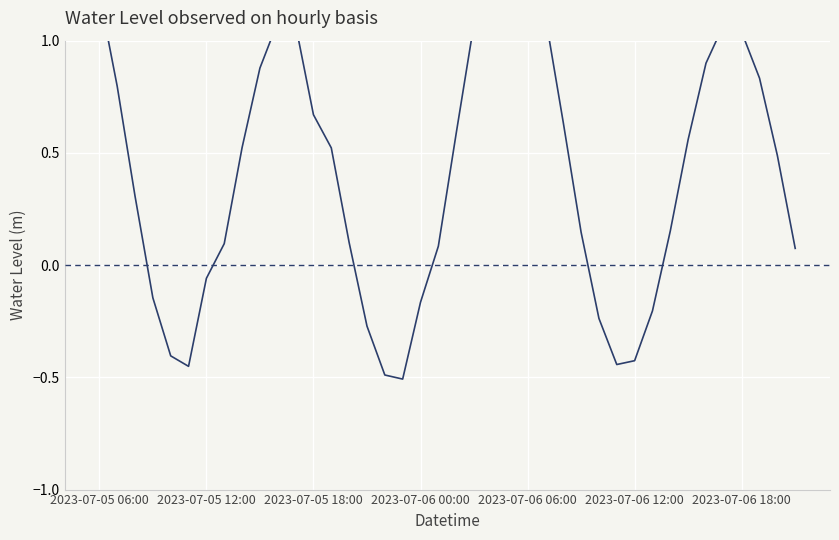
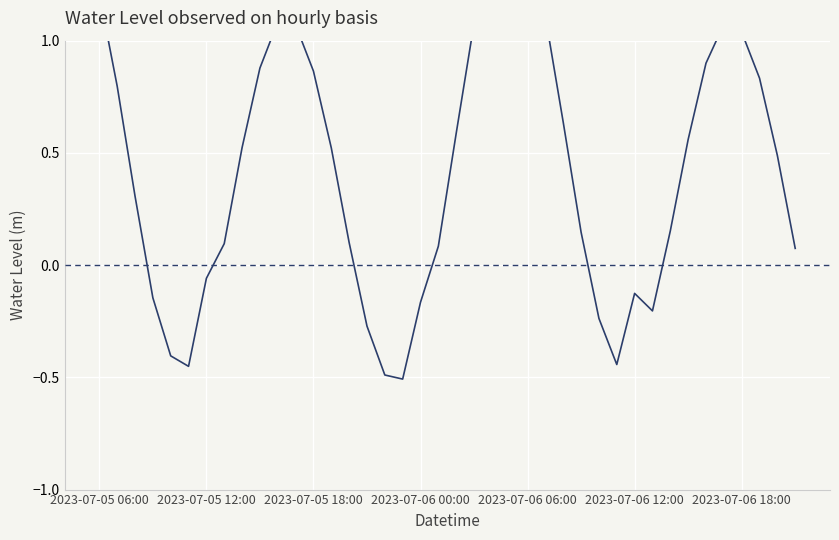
2023-07-05 18:00: 0.67 -> 0.86
2023-07-06 12:00: -0.43 -> -0.13
